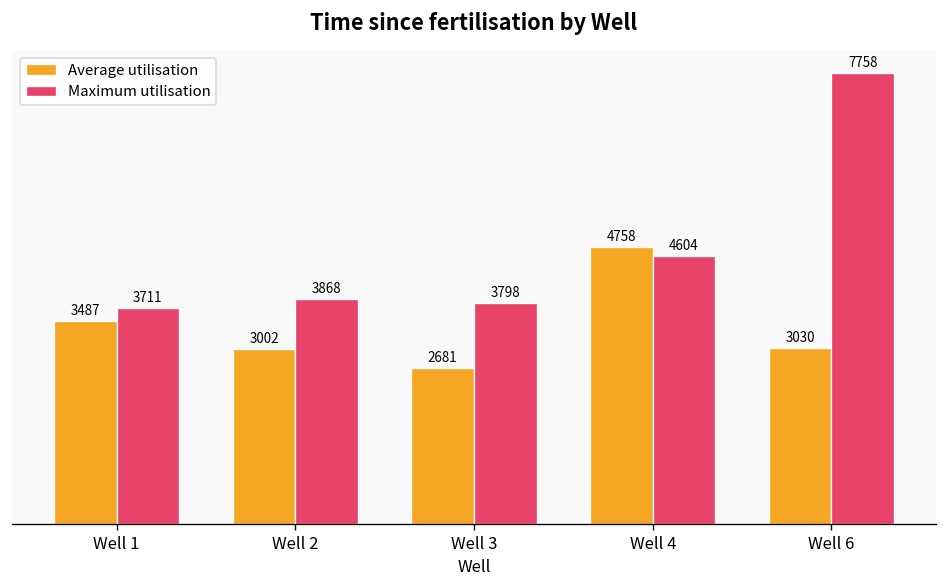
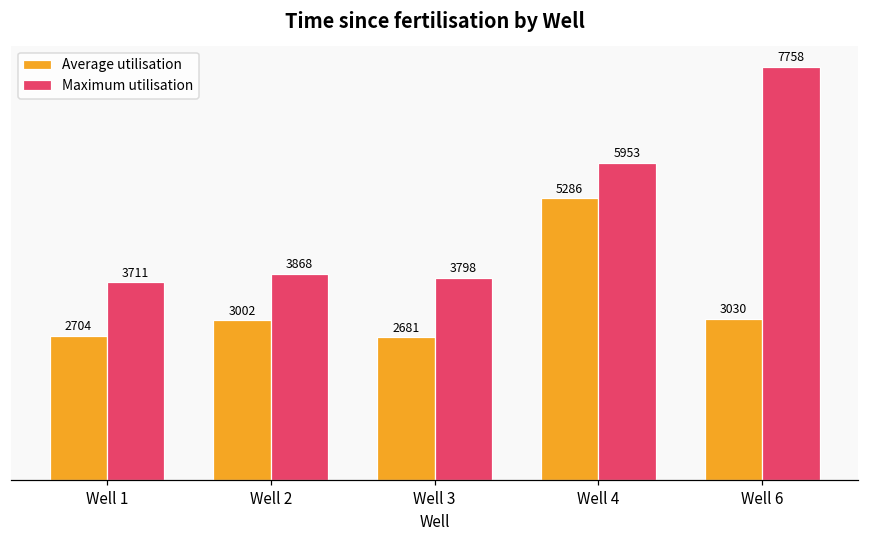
Average utilisation, Well 1: 3487 -> 2704
Average utilisation, Well 4: 4758 -> 5286
Maximum utilisation, Well 4: 4604 -> 5953
